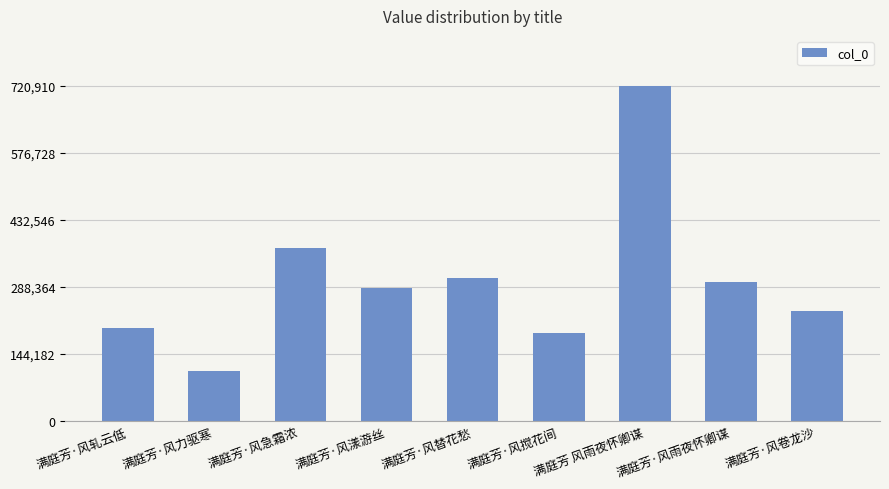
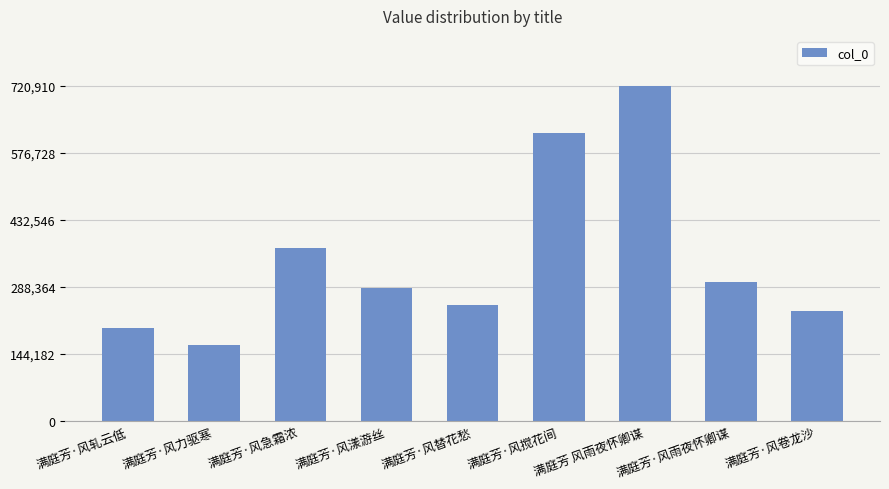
满庭芳·风力驱寒: 110,000 -> 160,000
满庭芳·风替花愁: 310,000 -> 250,000
满庭芳·风搅花间: 190,000 -> 620,000
